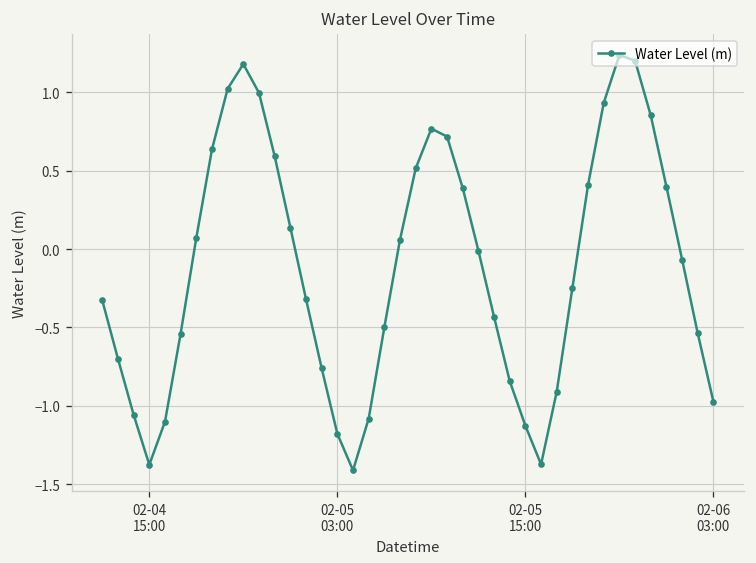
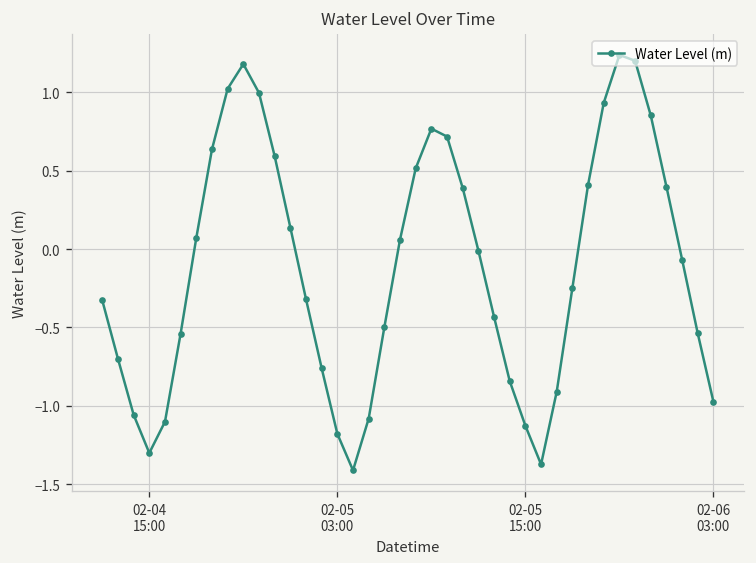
02-04 15:00: -1.37 -> -1.30
